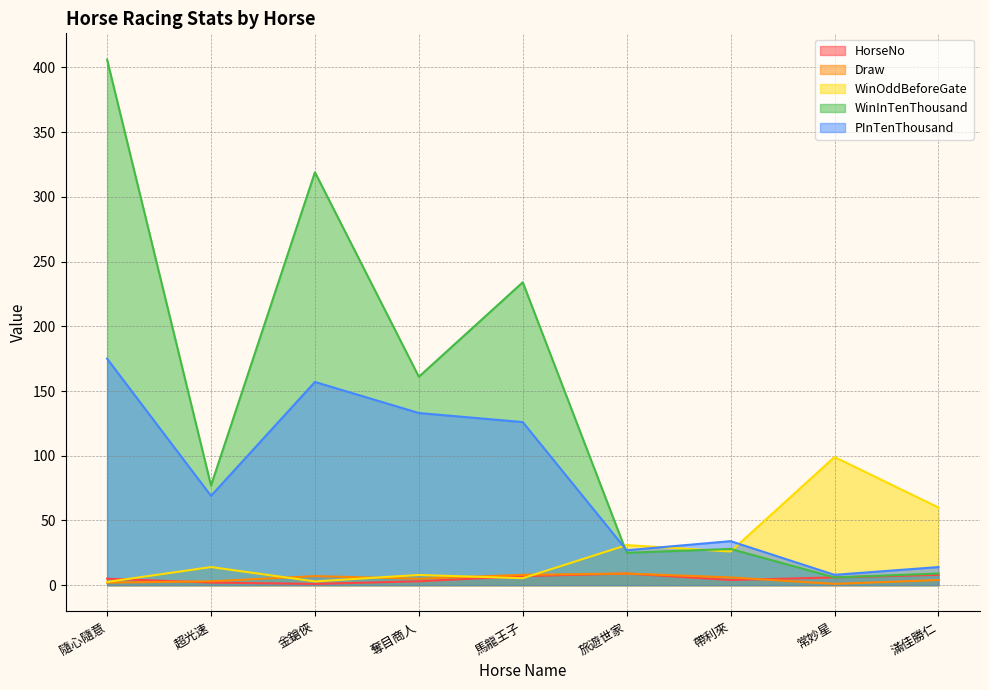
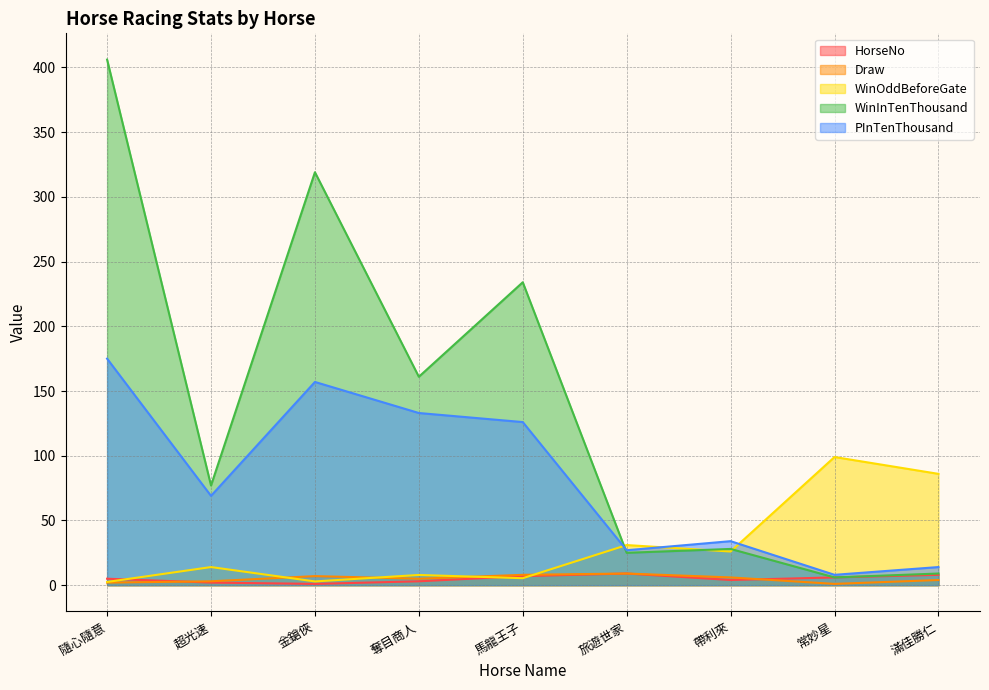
WinOddBeforeGate, 滿佳勝仁: 60 -> 86
